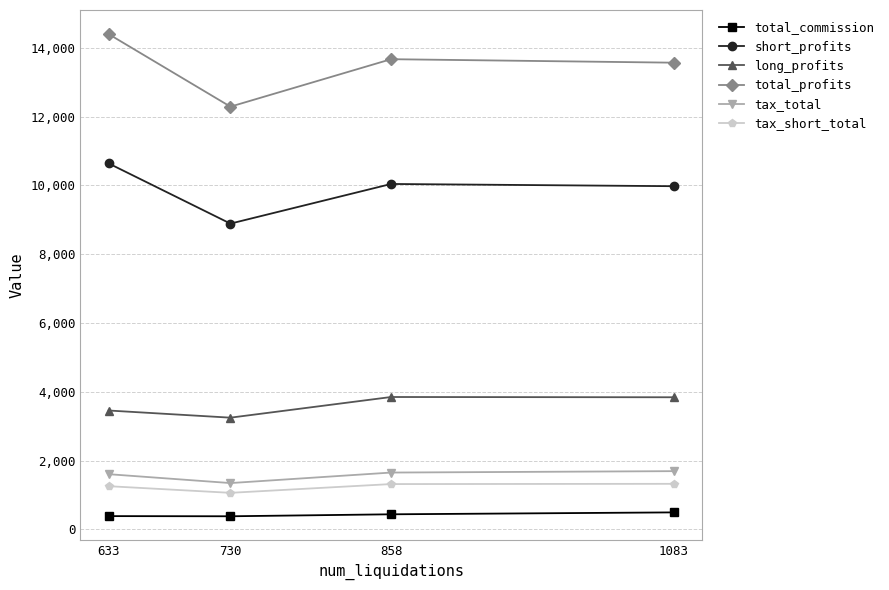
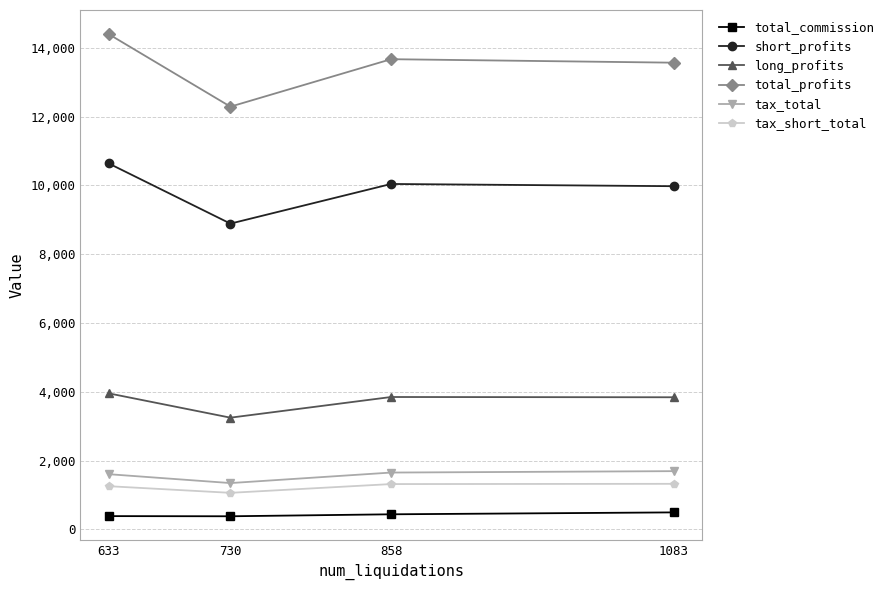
long_profits, 633: 3,500 -> 4,000
